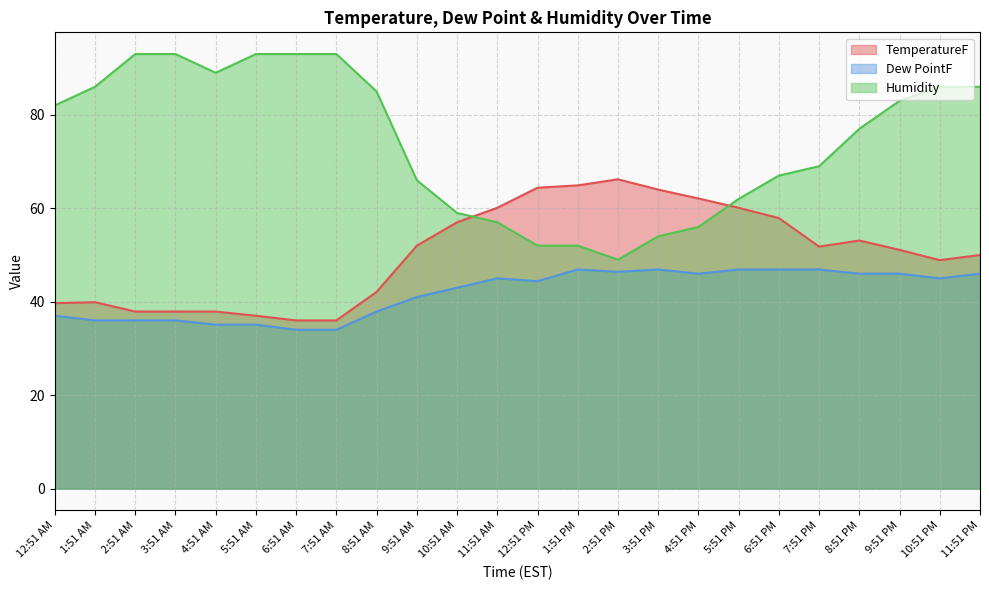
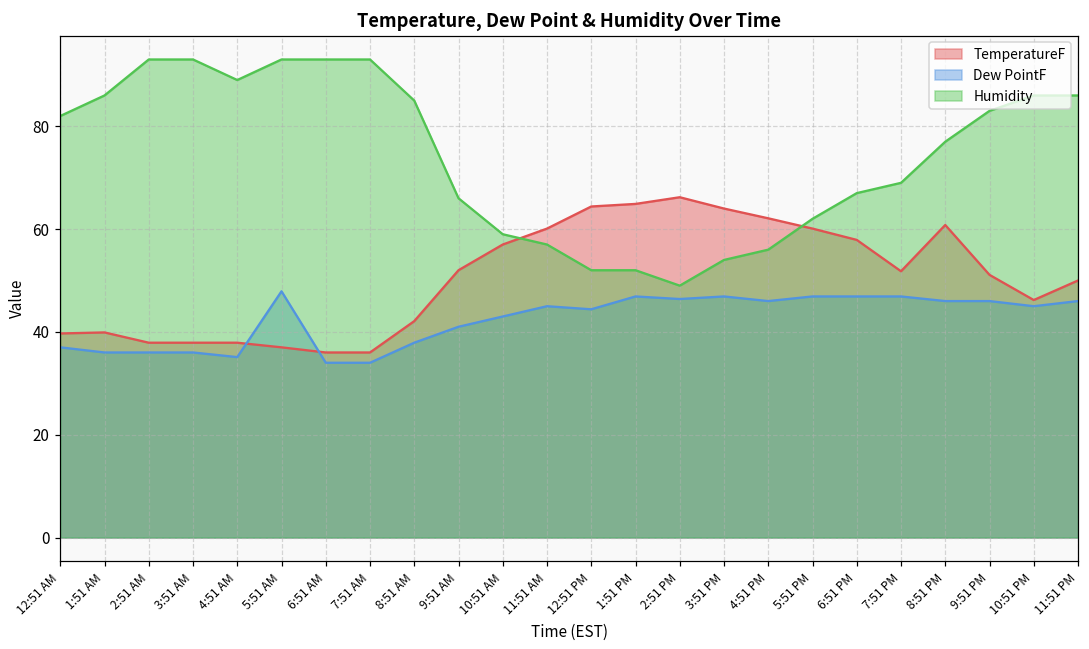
Dew PointF, 5:51 AM: 35 -> 48
TemperatureF, 8:51 PM: 53 -> 61
TemperatureF, 10:51 PM: 49 -> 46
